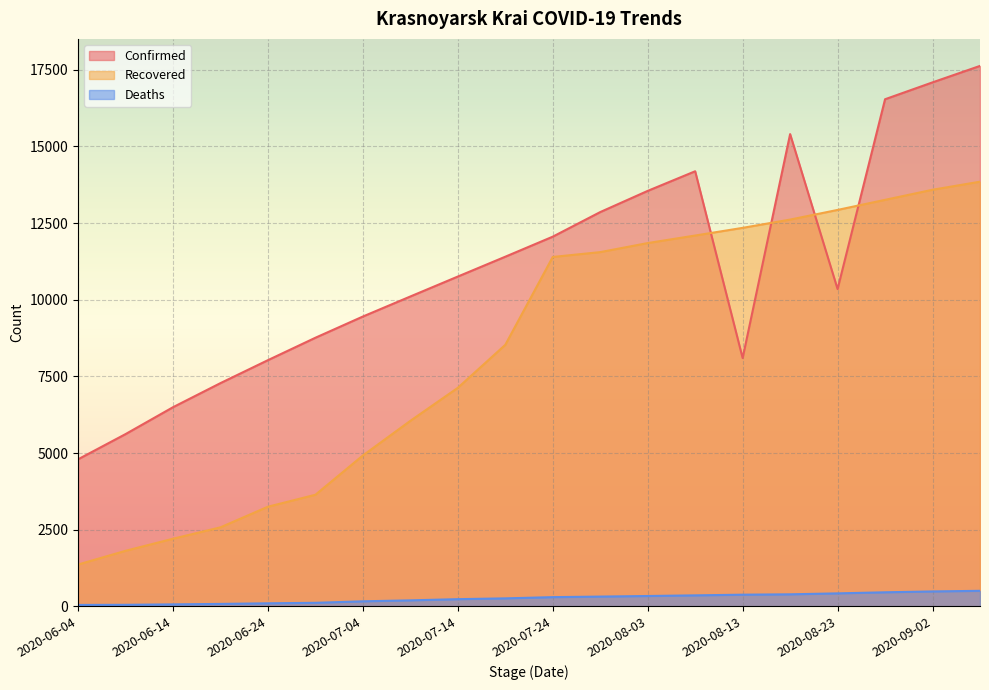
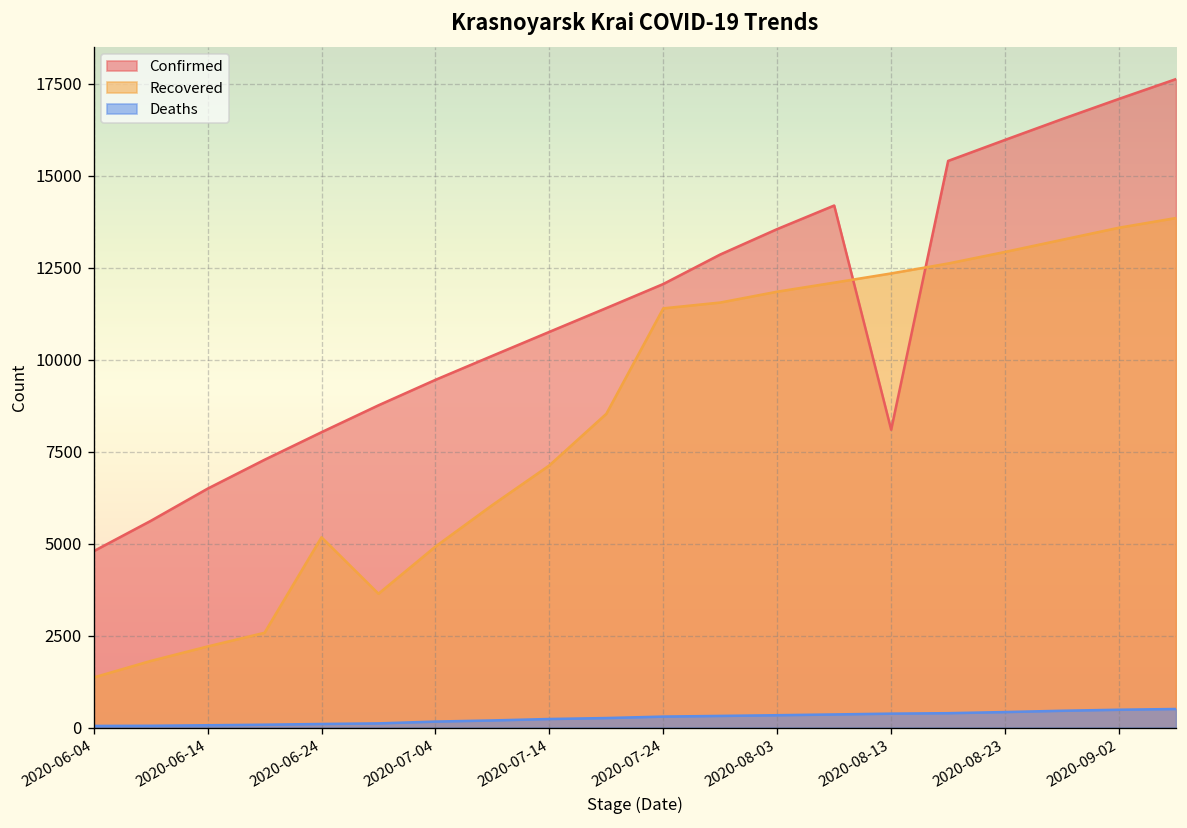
Recovered, 2020-06-24: 3200 -> 5200
Confirmed, 2020-08-23: 10300 -> 16000
